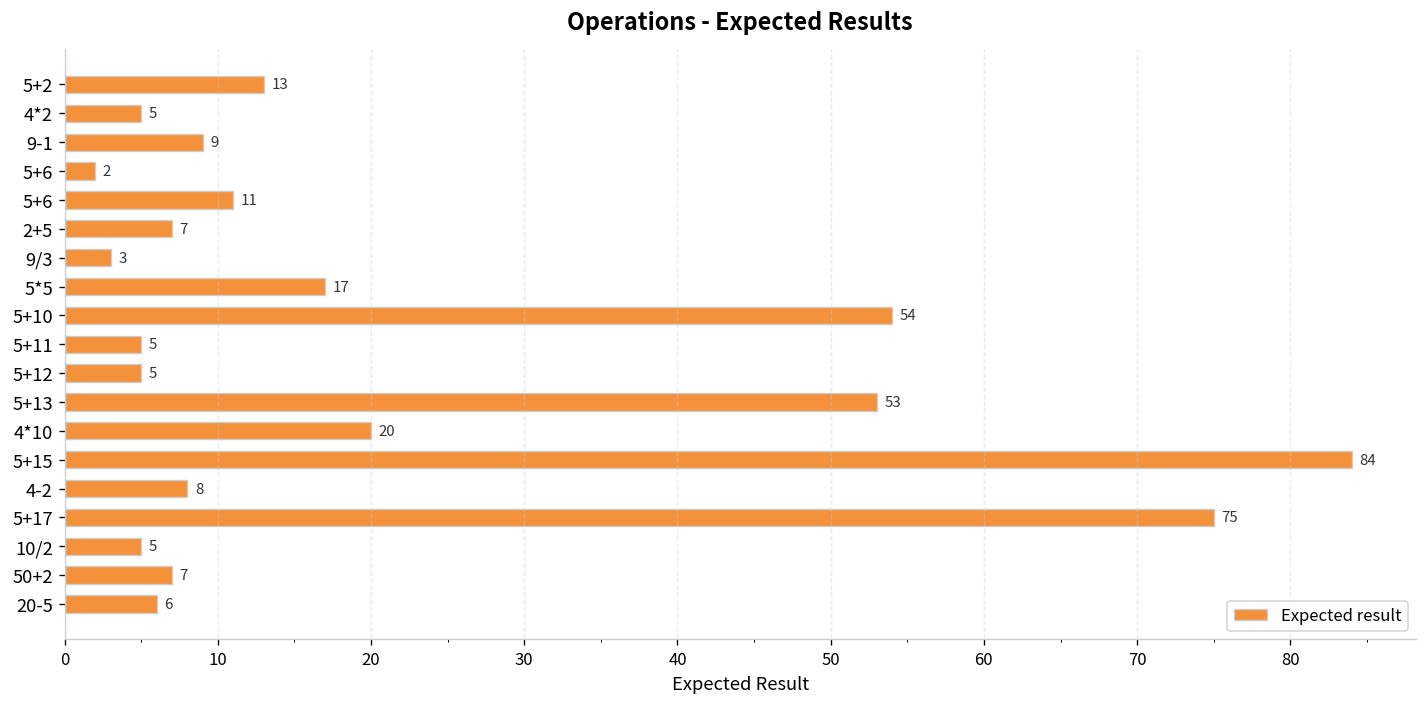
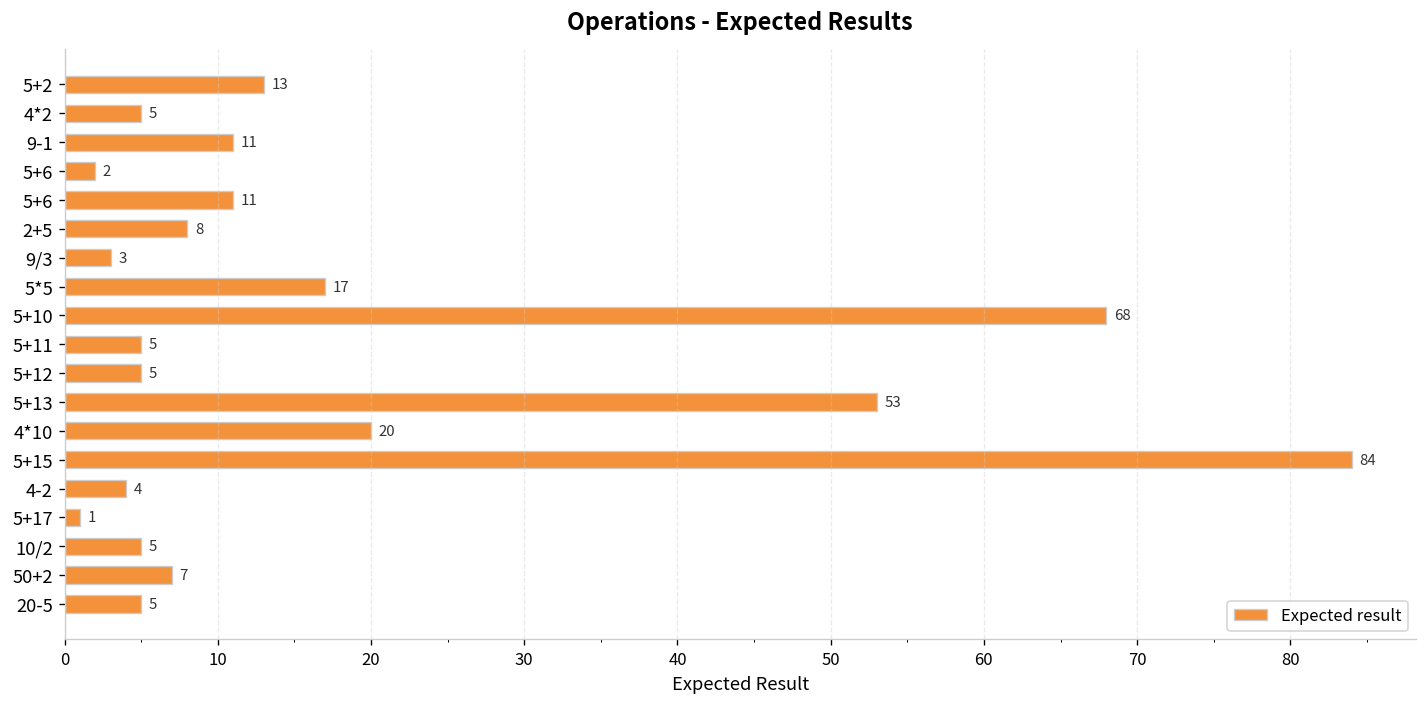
9-1: 9 -> 11
2+5: 7 -> 8
5+10: 54 -> 68
4-2: 8 -> 4
5+17: 75 -> 1
20-5: 6 -> 5
